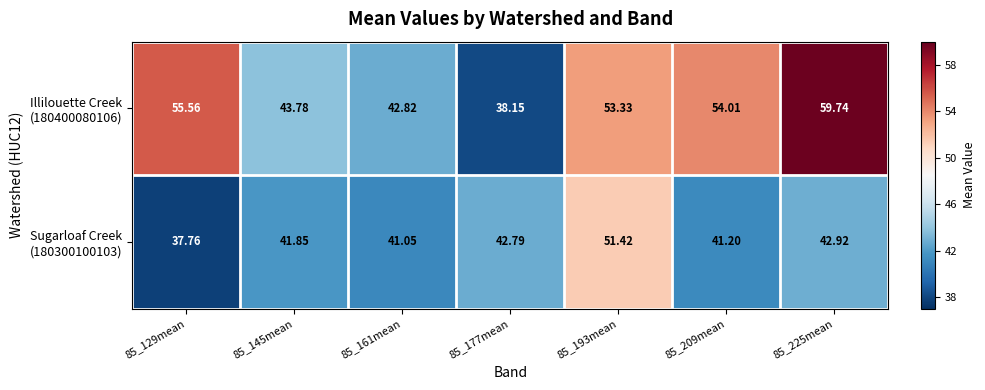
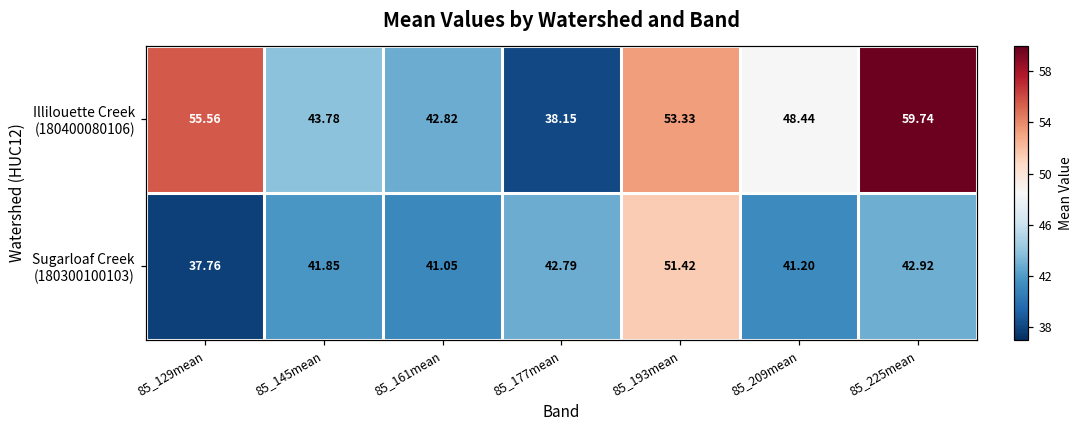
Illilouette Creek (180400080106), 85_209mean: 54.01 -> 48.44
